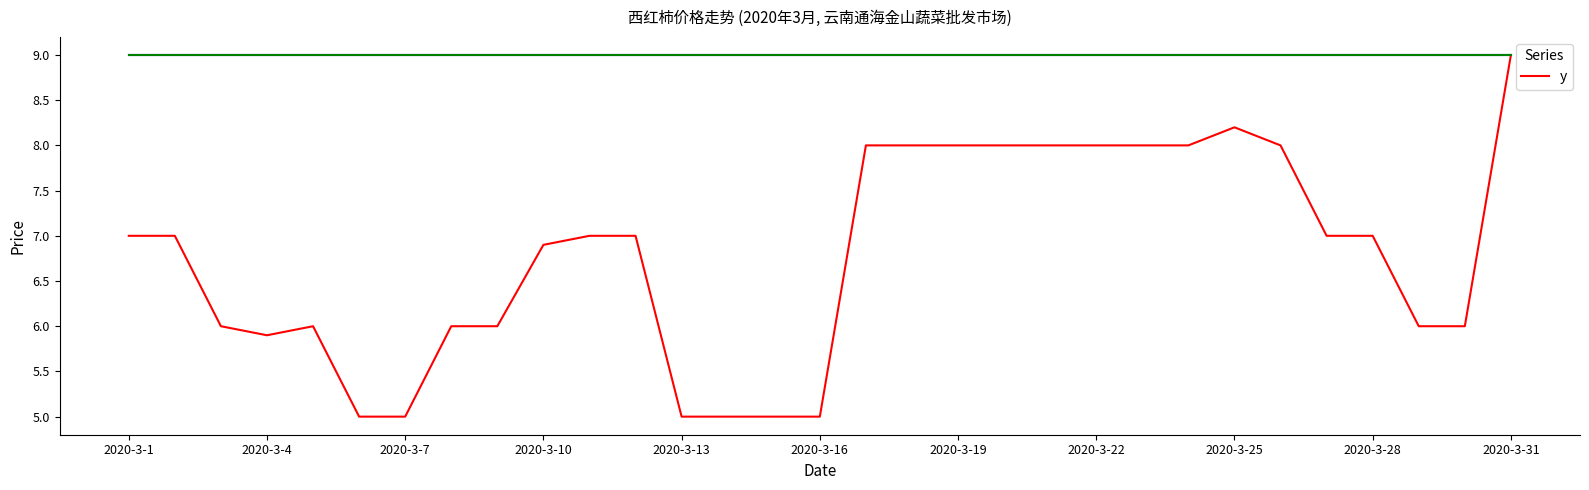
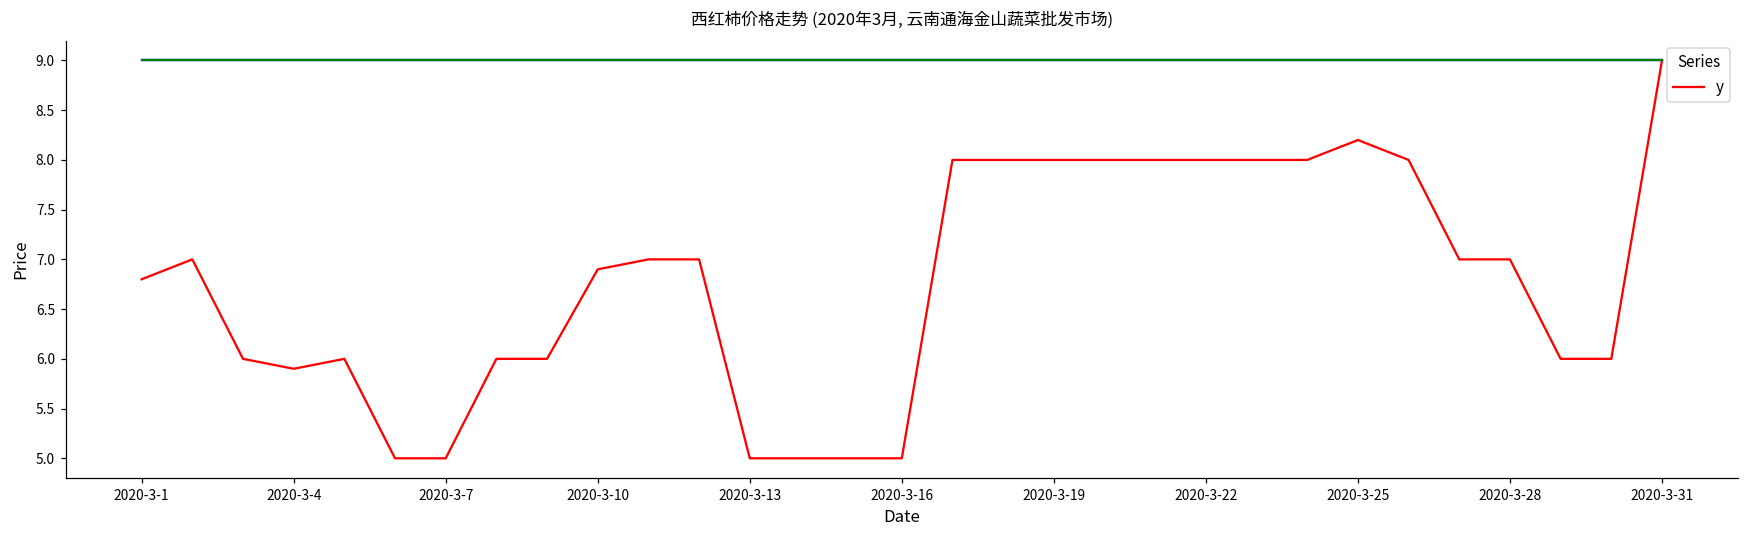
y, 2020-3-1: 7.0 -> 6.8
